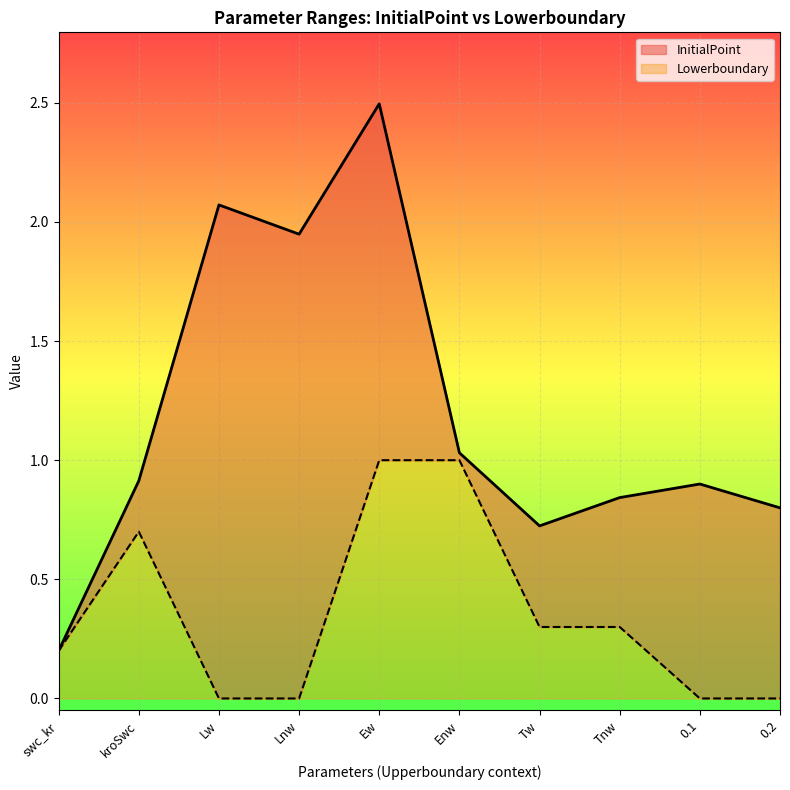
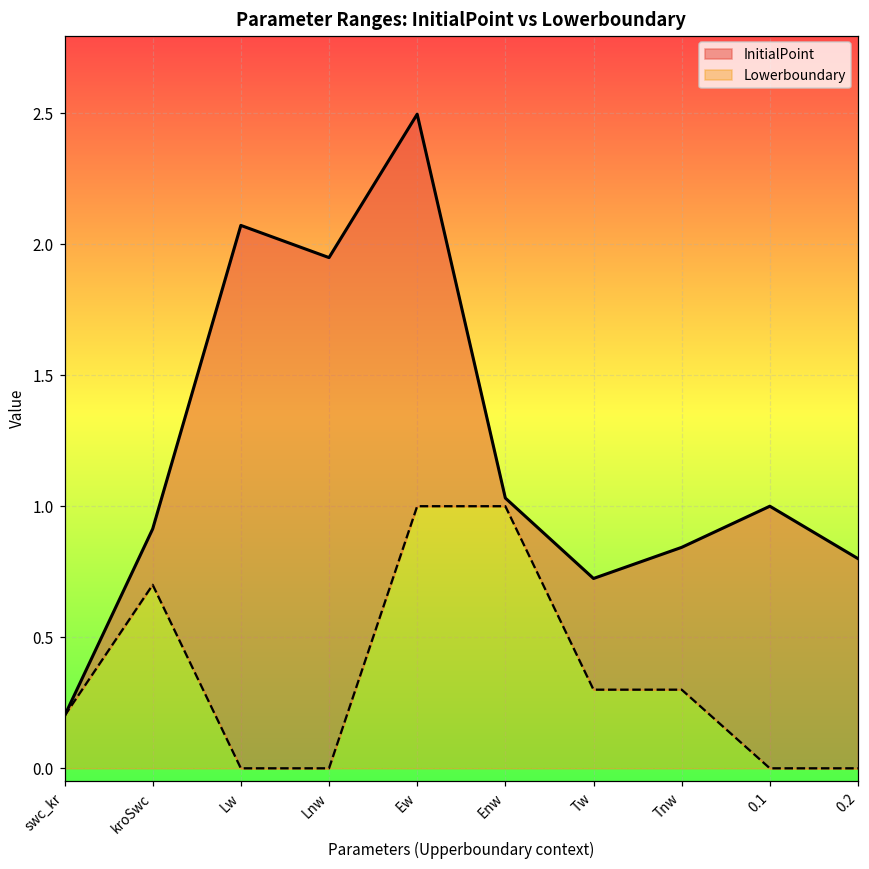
InitialPoint, 0.1: 0.9 -> 1.0
